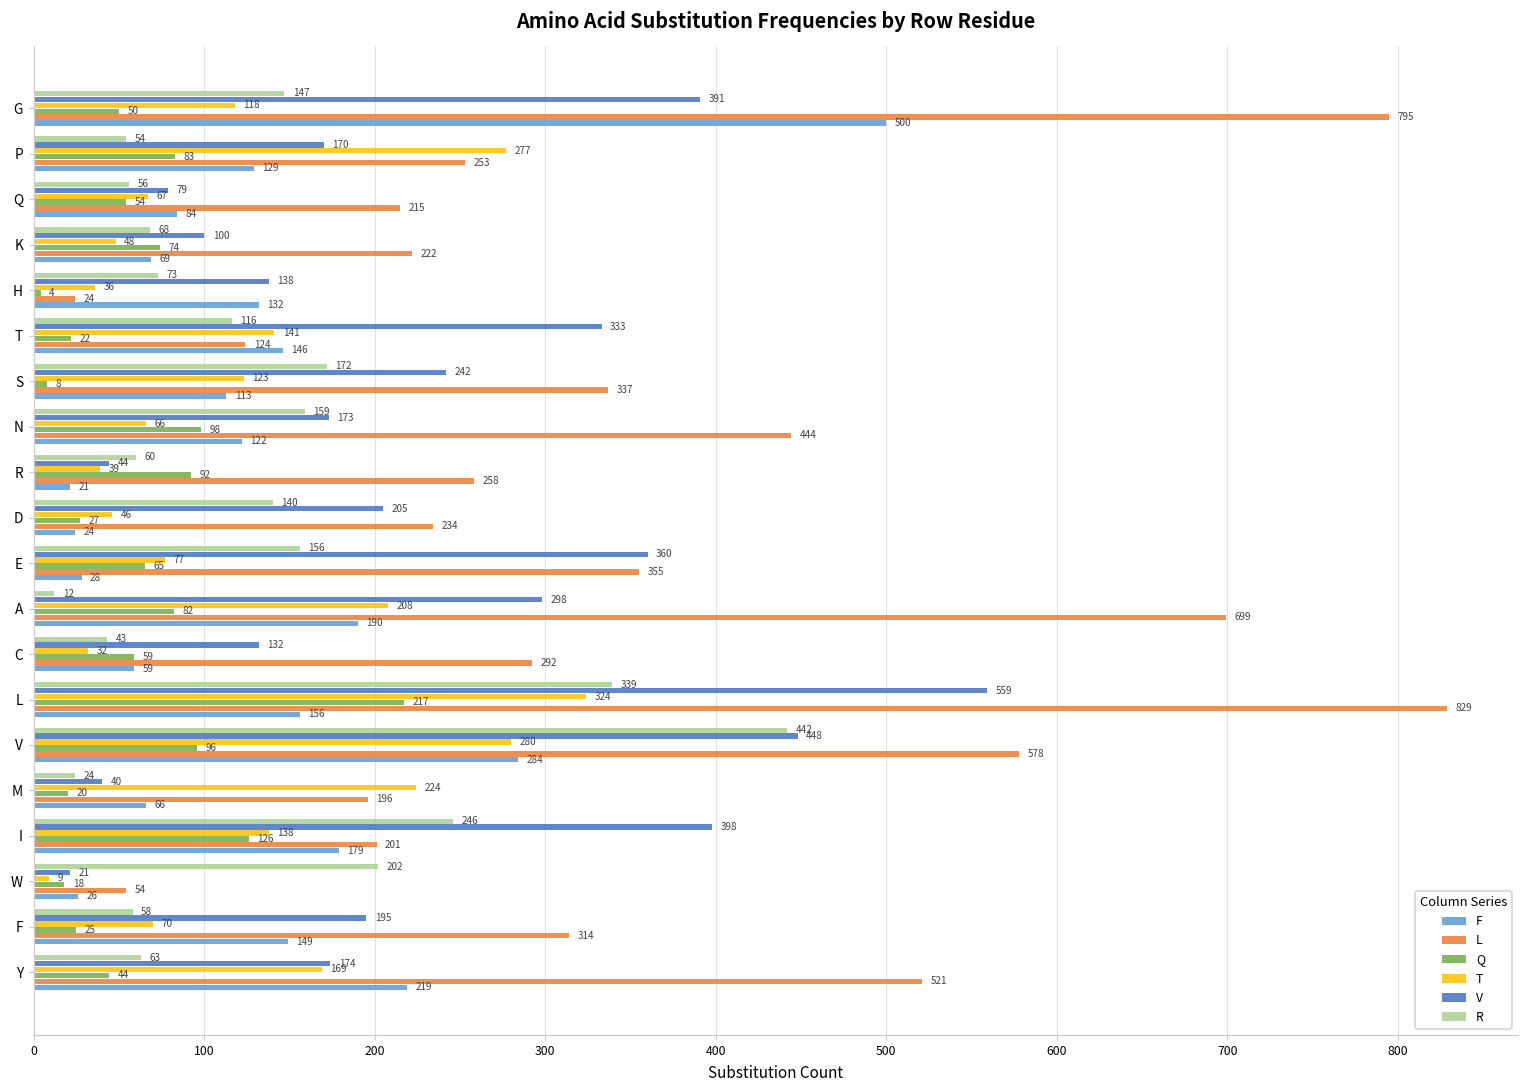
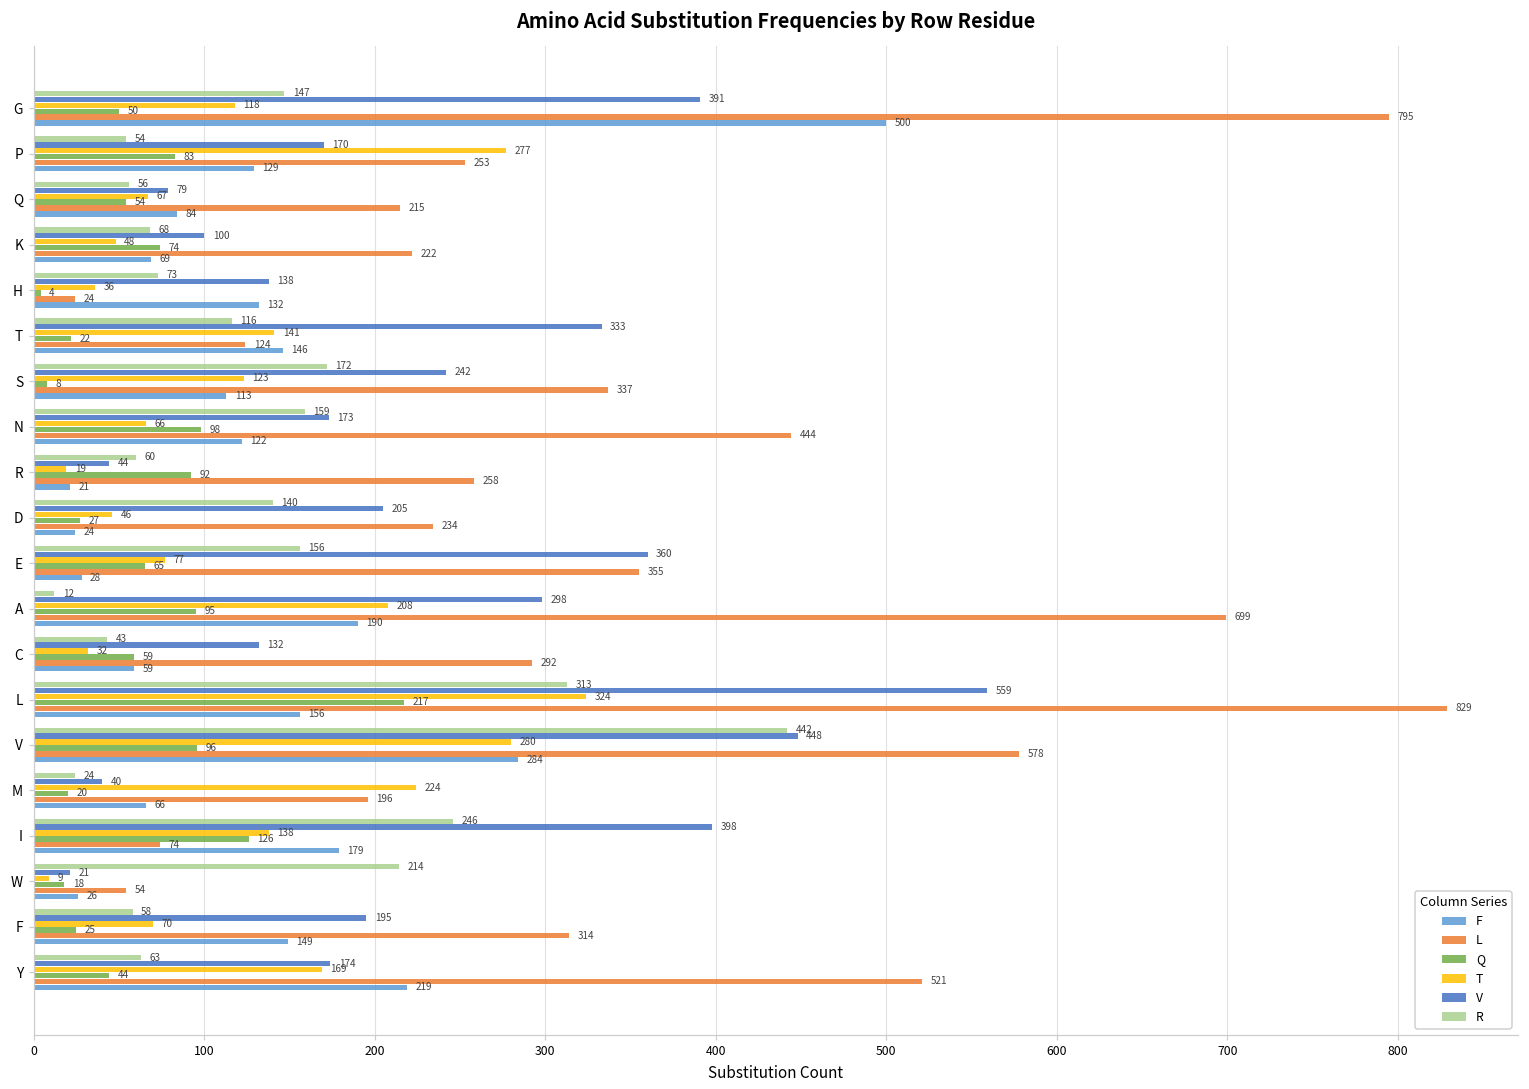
T, R: 39 -> 19
Q, A: 82 -> 95
R, L: 339 -> 313
L, I: 201 -> 74
R, W: 202 -> 214
